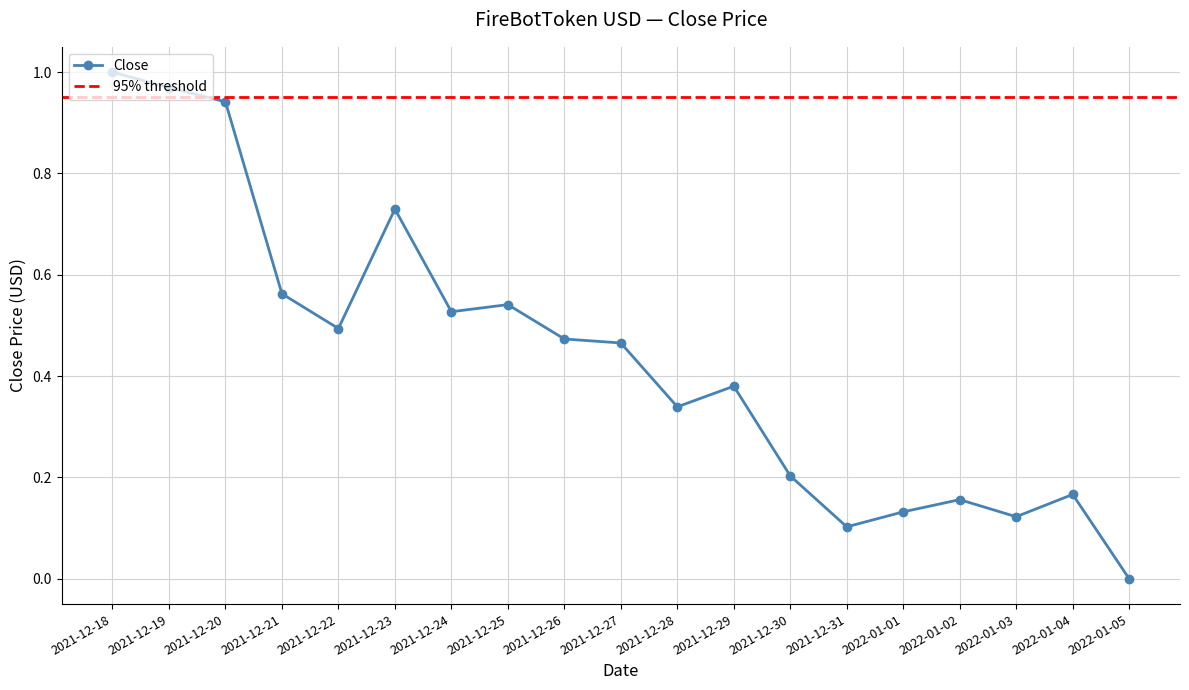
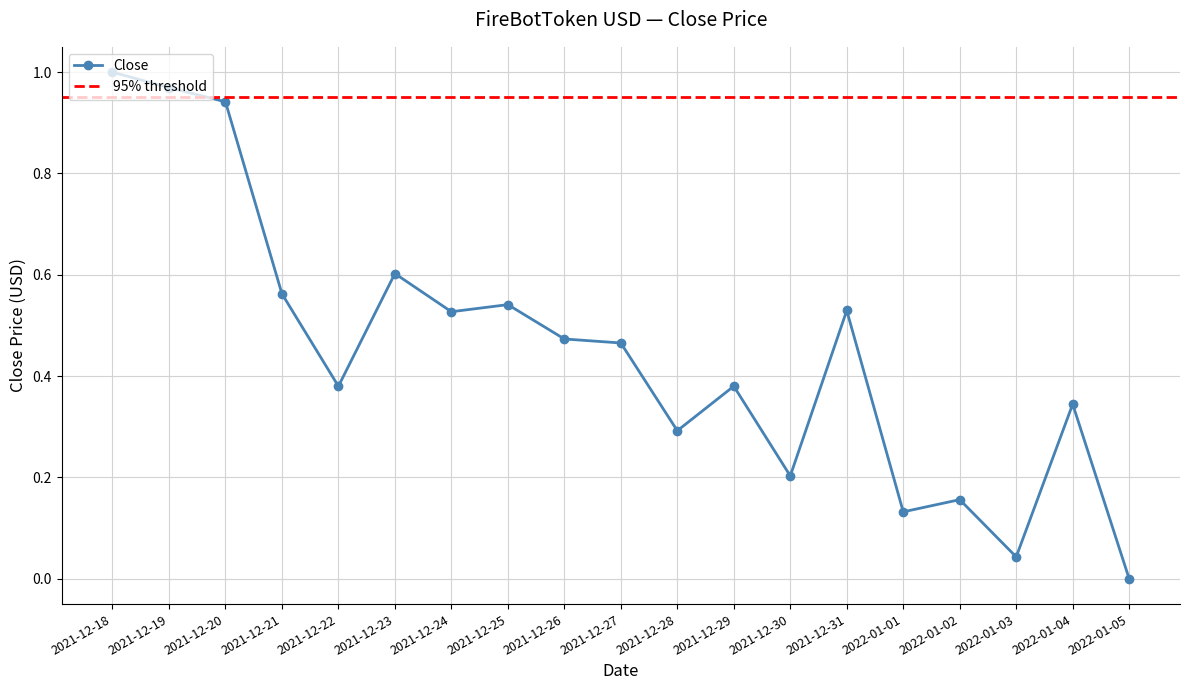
2021-12-22: 0.49 -> 0.38
2021-12-23: 0.73 -> 0.60
2021-12-28: 0.34 -> 0.29
2021-12-31: 0.10 -> 0.53
2022-01-03: 0.12 -> 0.04
2022-01-04: 0.17 -> 0.34
